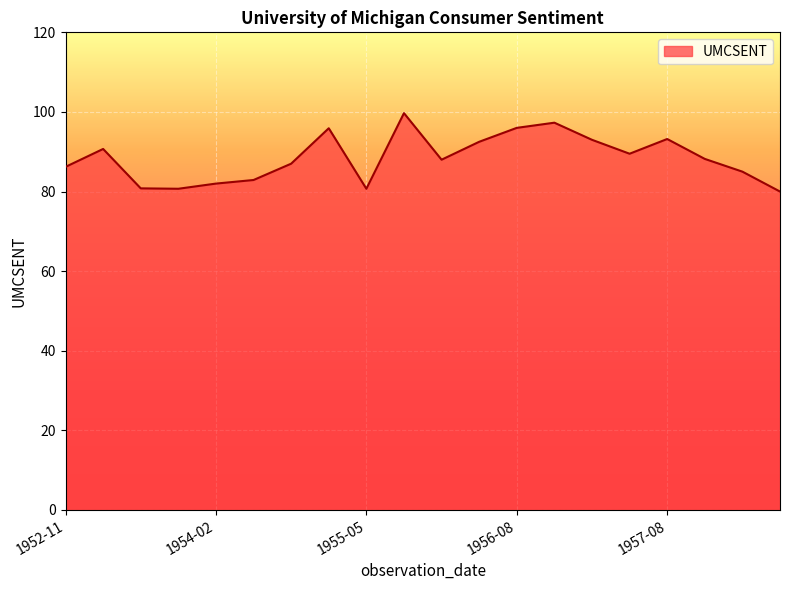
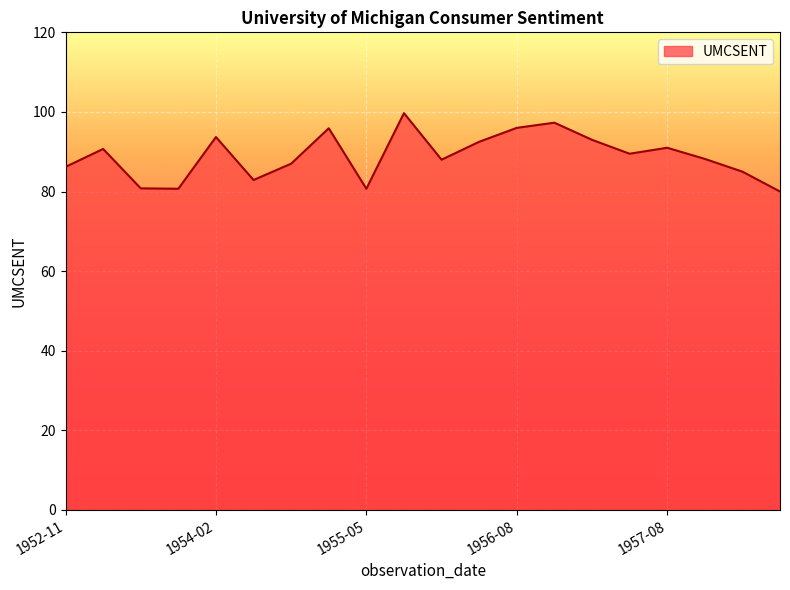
1954-02: 82 -> 94
1957-08: 93 -> 91
